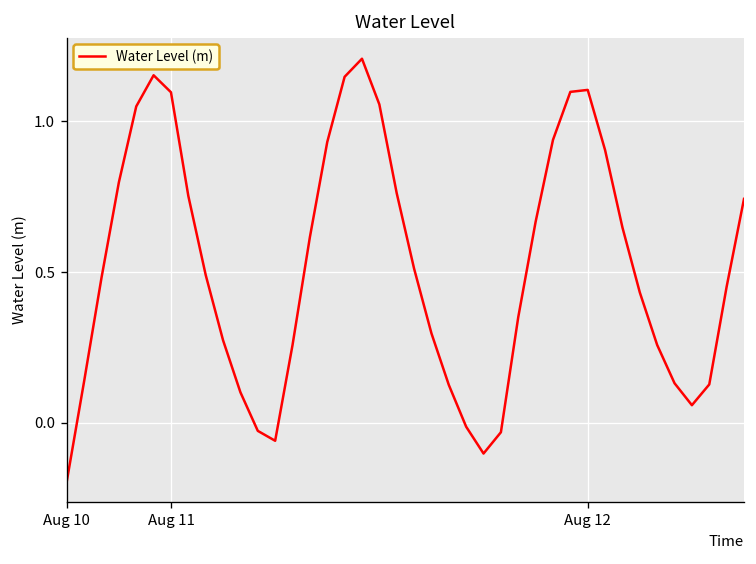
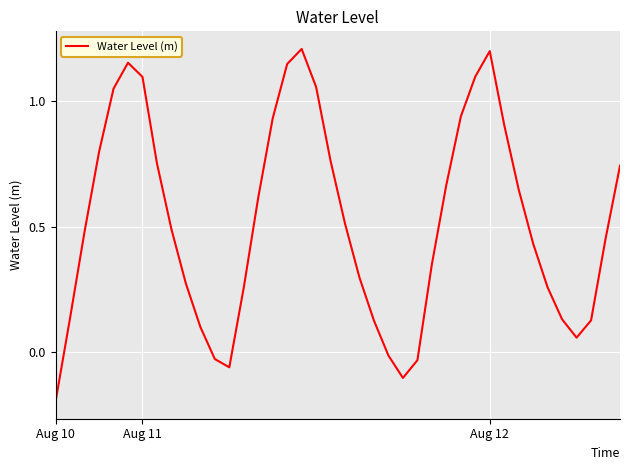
Aug 12: 1.10 -> 1.20
